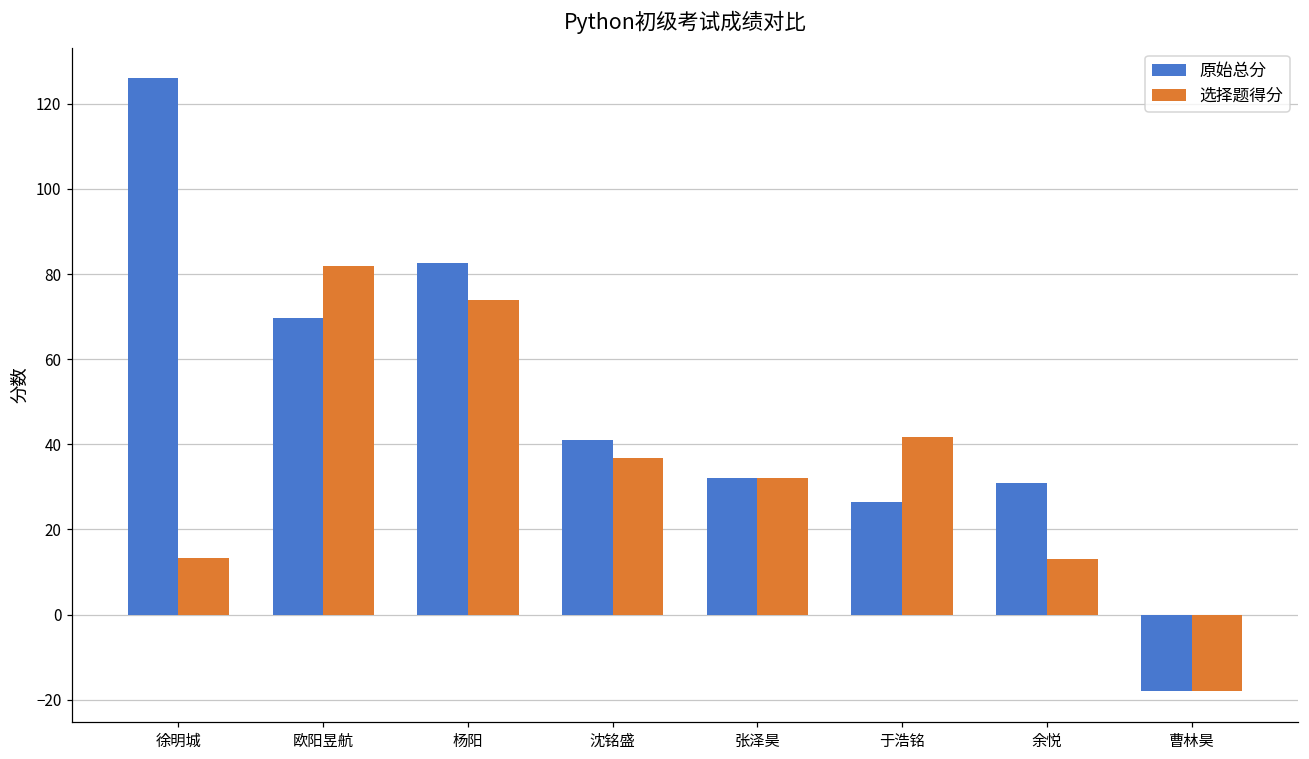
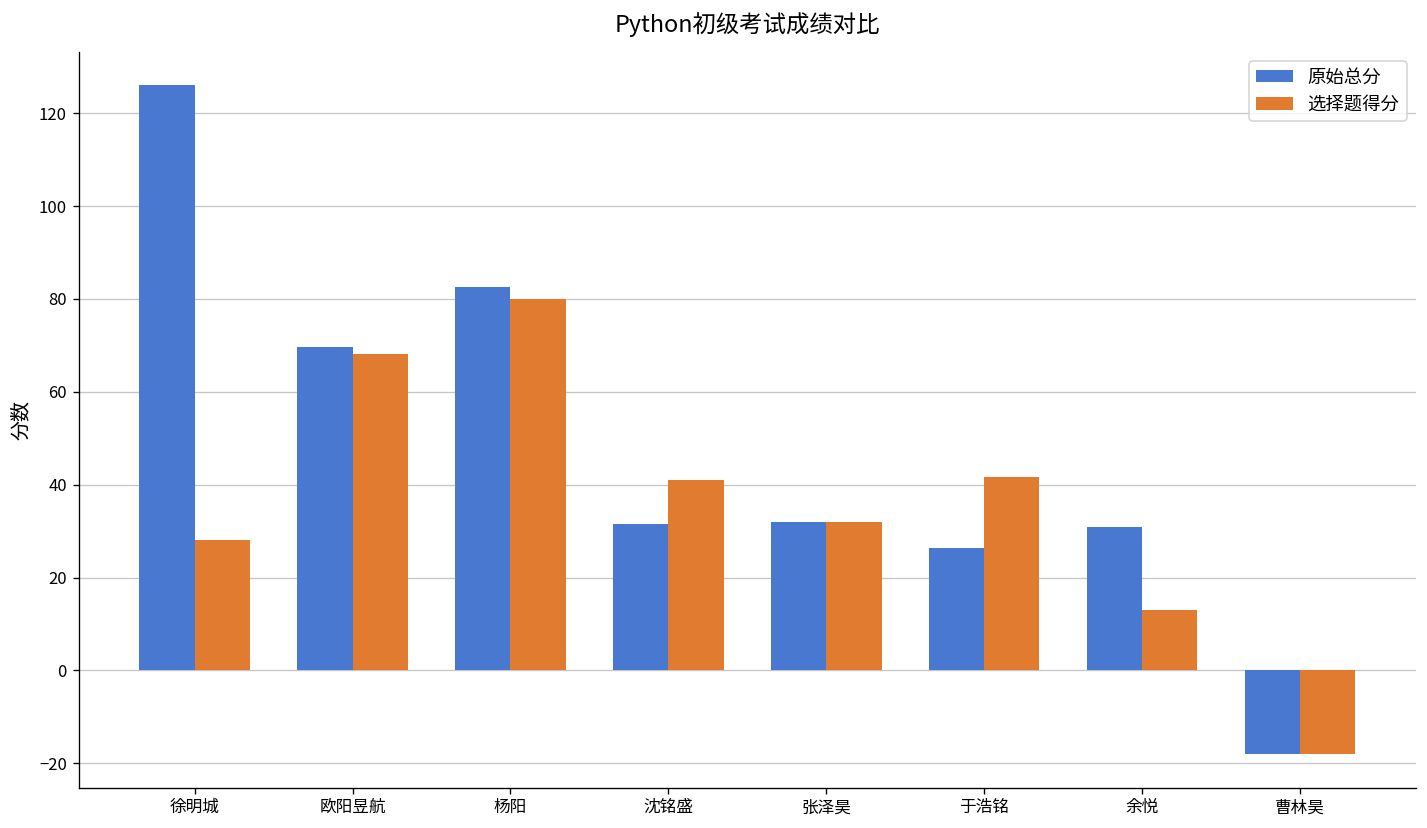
选择题得分, 徐明城: 13 -> 28
选择题得分, 欧阳昱航: 82 -> 68
选择题得分, 杨阳: 74 -> 80
原始总分, 沈铭盛: 41 -> 32
选择题得分, 沈铭盛: 37 -> 41
